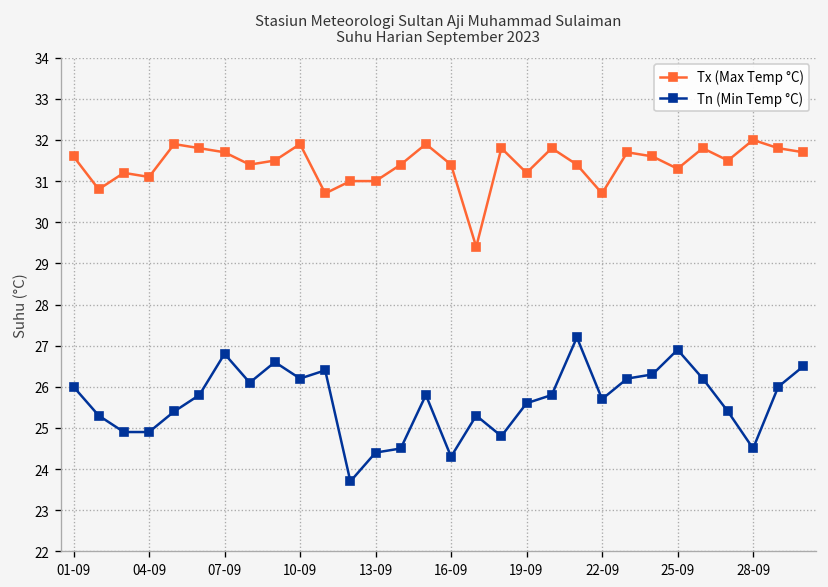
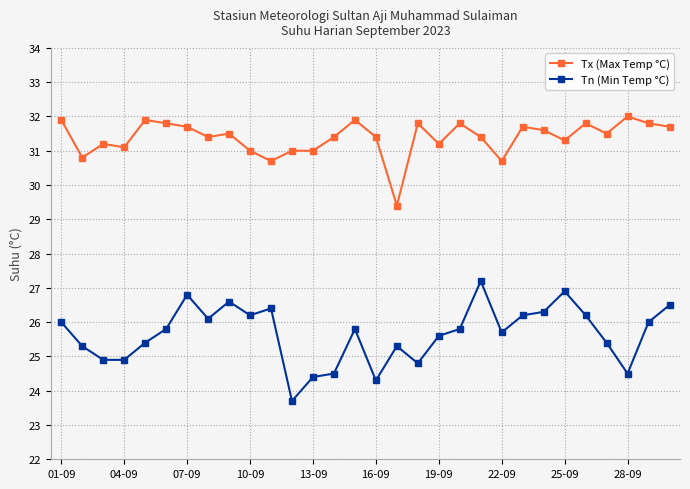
Tx (Max Temp °C), 01-09: 31.6 -> 31.9
Tx (Max Temp °C), 10-09: 31.9 -> 31.0
